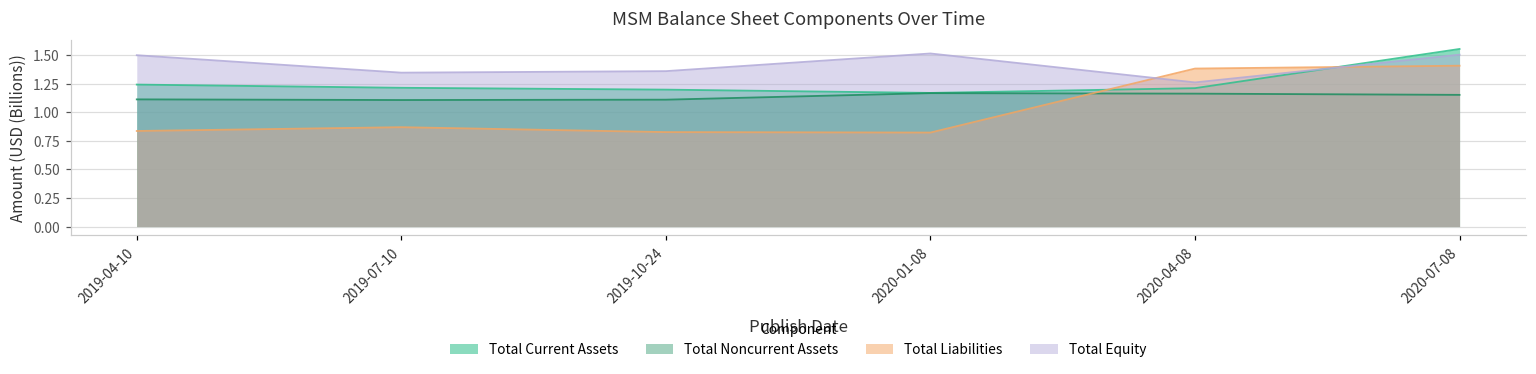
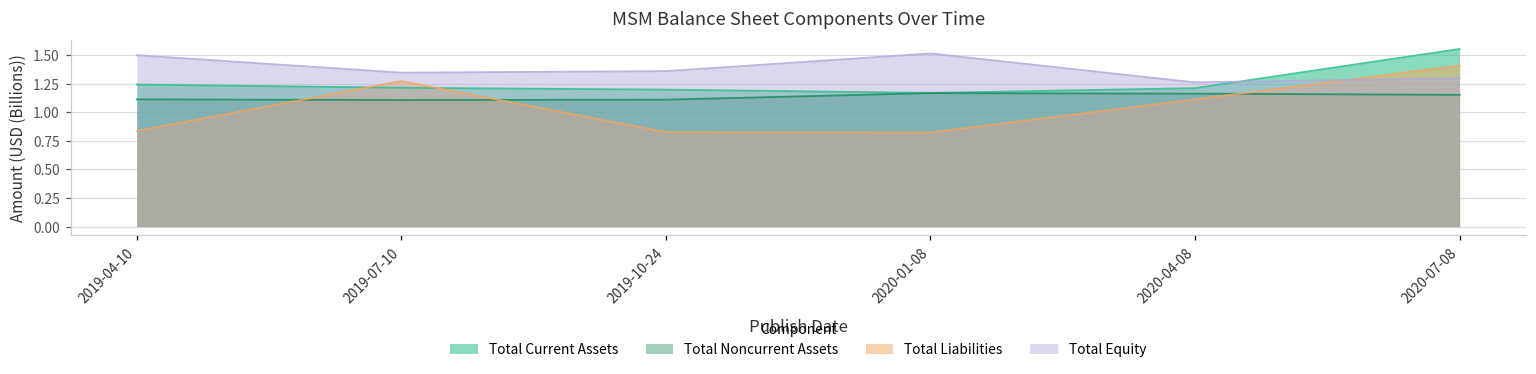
Total Liabilities, 2019-07-10: 0.87 -> 1.27
Total Liabilities, 2020-04-08: 1.38 -> 1.11
Total Equity, 2020-07-08: 1.51 -> 1.30
